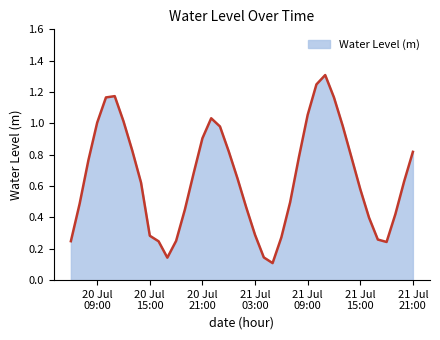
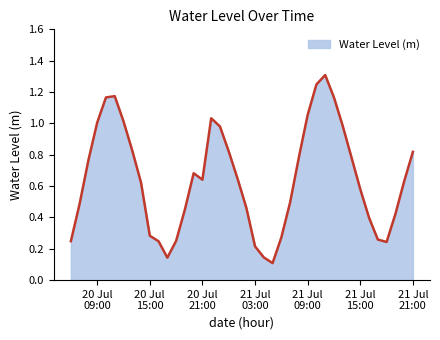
20 Jul 21:00: 0.91 -> 0.64
21 Jul 03:00: 0.29 -> 0.22
